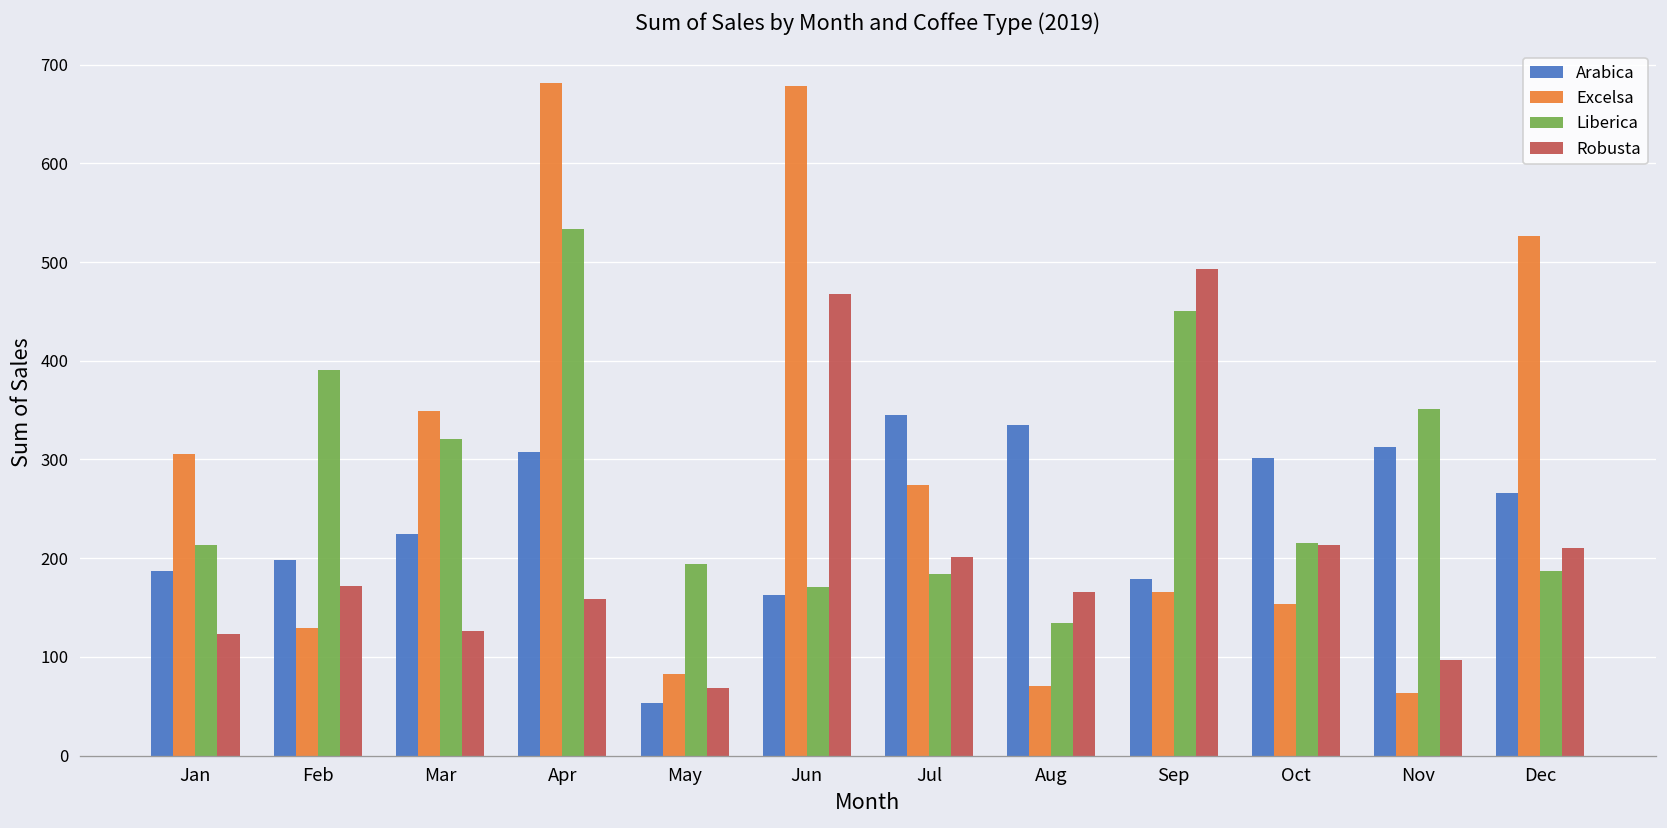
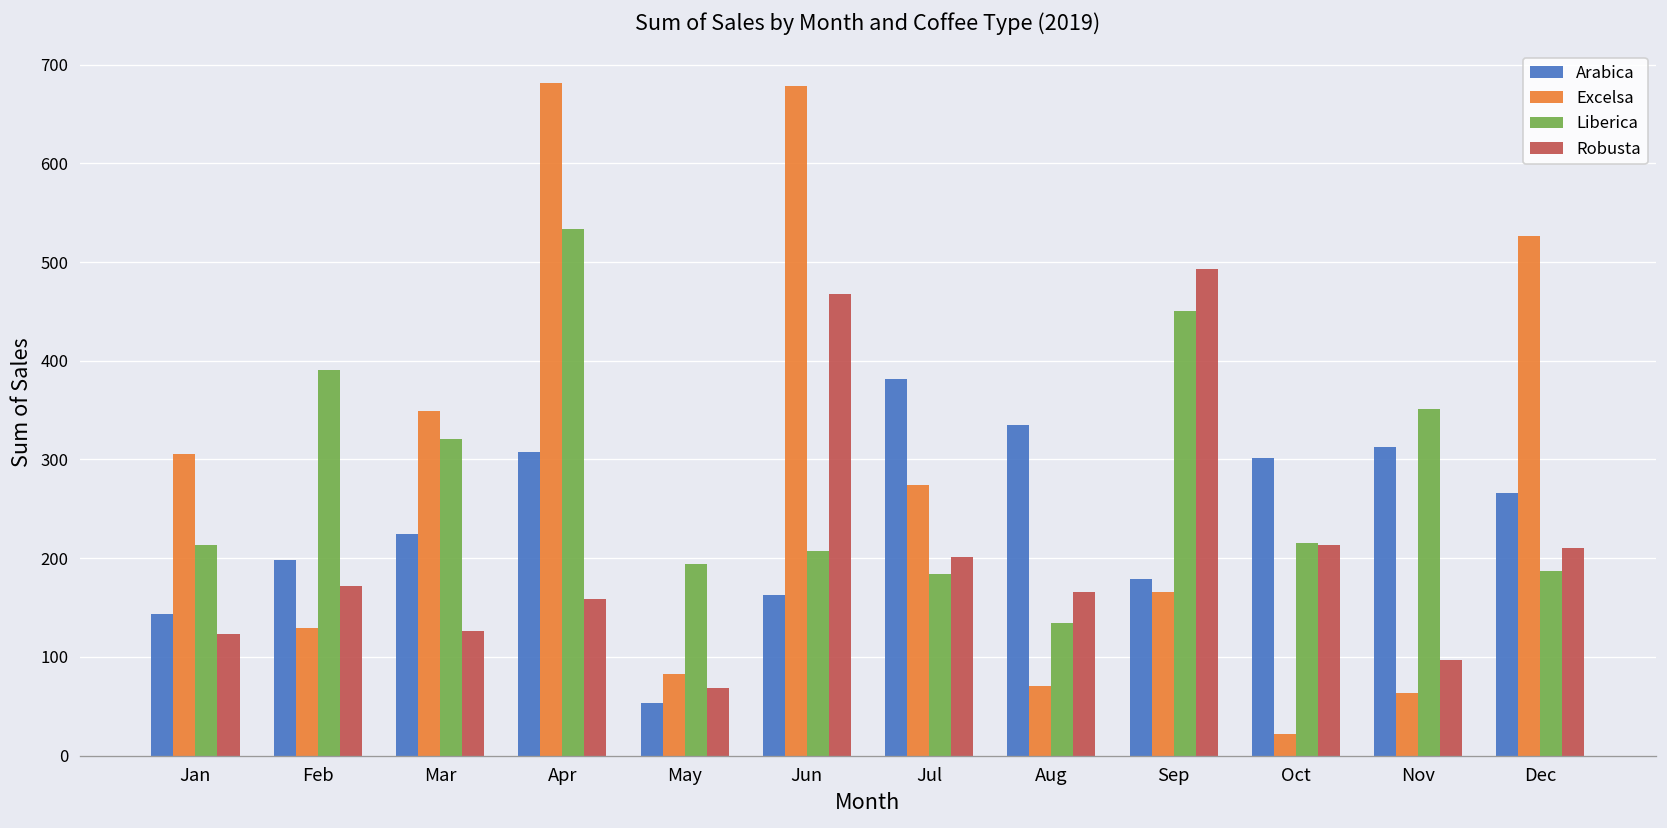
Arabica, Jan: 190 -> 140
Liberica, Jun: 170 -> 210
Arabica, Jul: 350 -> 380
Excelsa, Oct: 150 -> 20
